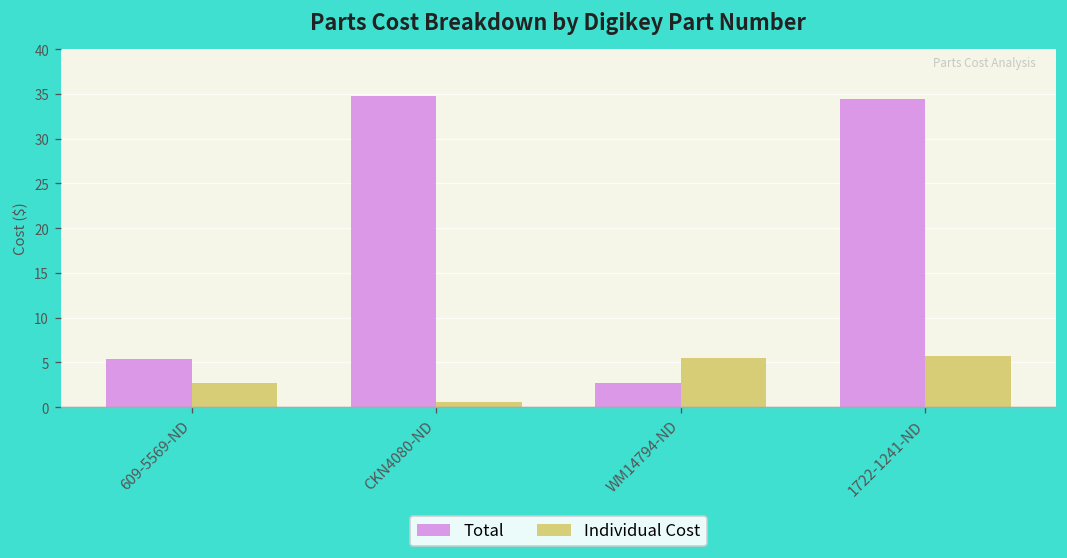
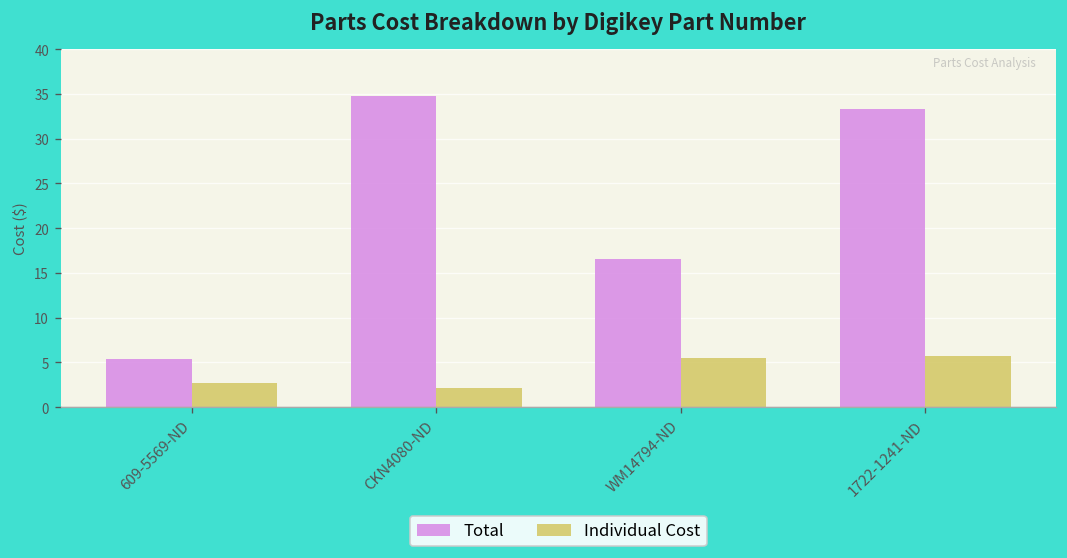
Individual Cost, CKN4080-ND: 1 -> 2
Total, WM14794-ND: 3 -> 17
Total, 1722-1241-ND: 34 -> 33
